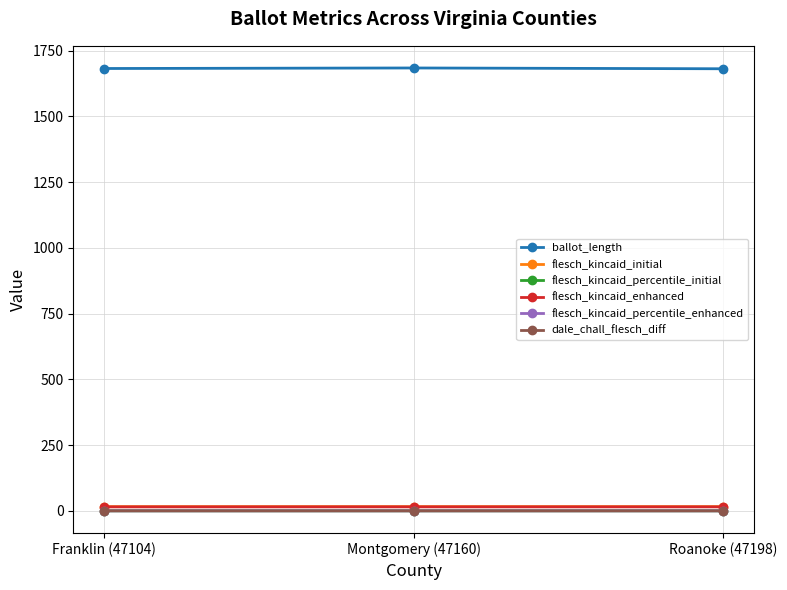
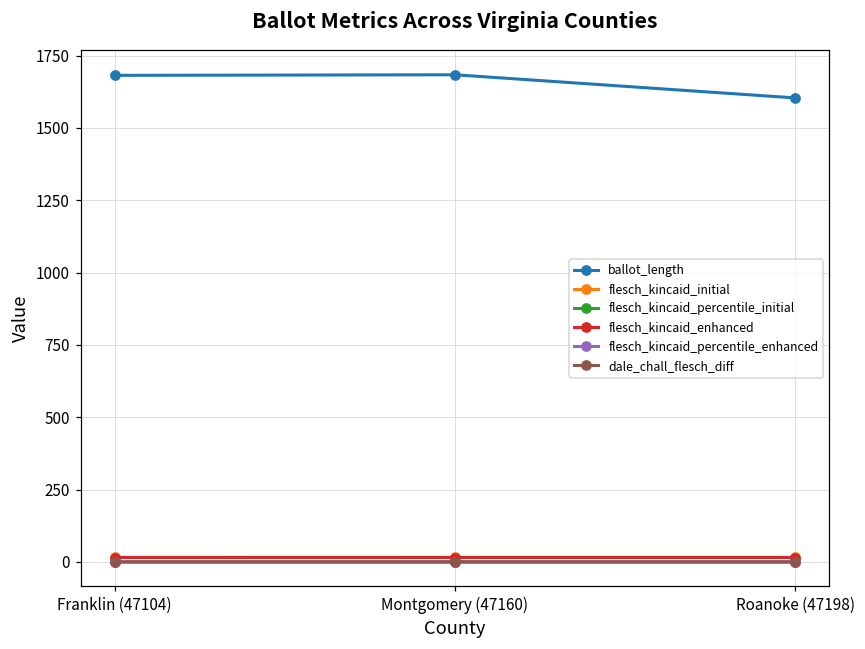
ballot_length, Roanoke (47198): 1680 -> 1600
